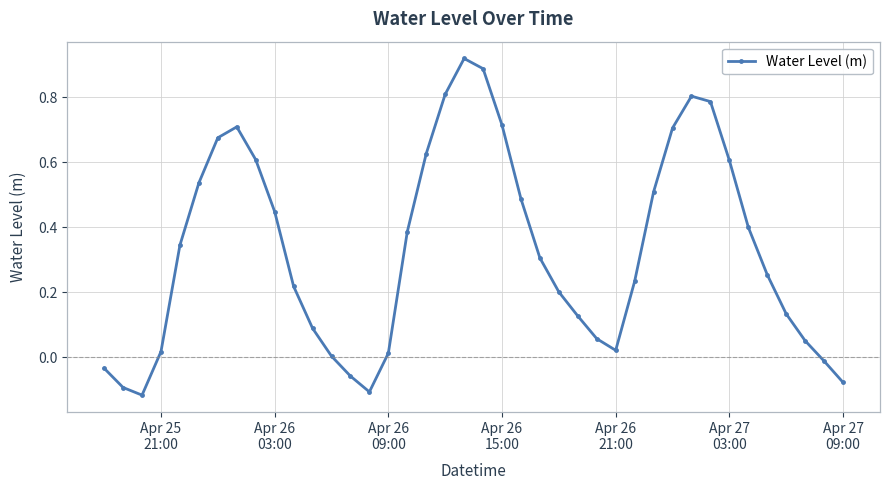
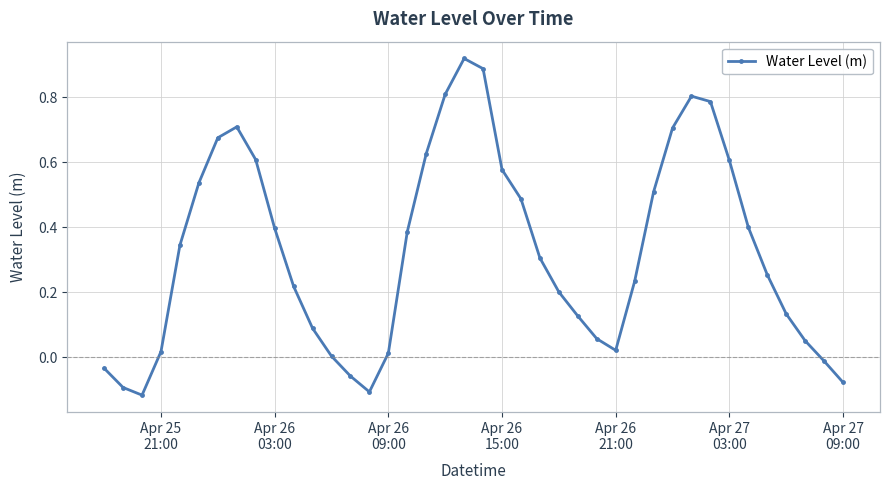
Apr 26 03:00: 0.45 -> 0.40
Apr 26 15:00: 0.71 -> 0.58
